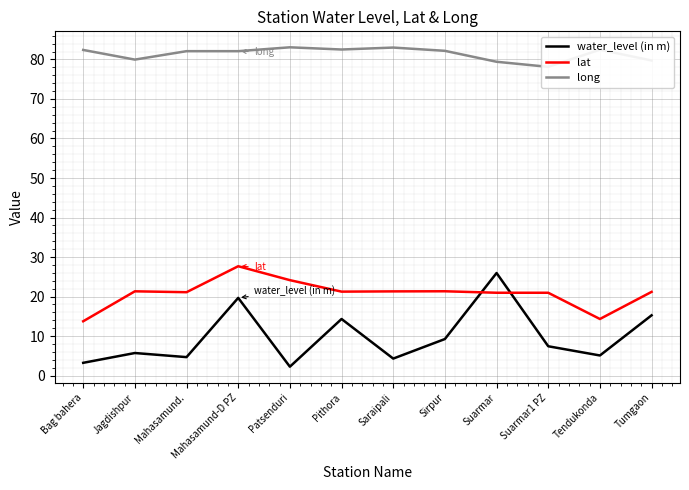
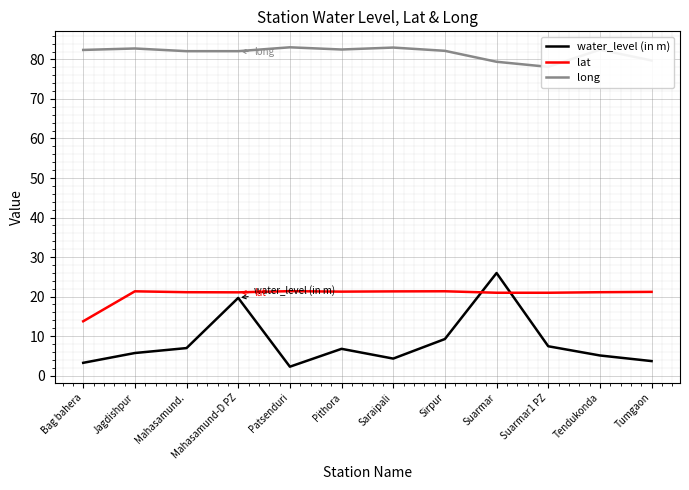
long, Jagdishpur: 80 -> 83
water_level (in m), Mahasamund.: 5 -> 7
lat, Mahasamund-D PZ: 28 -> 21
lat, Patsenduri: 24 -> 21
water_level (in m), Pithora: 14 -> 7
lat, Tendukonda: 14 -> 21
water_level (in m), Tumgaon: 15 -> 4
